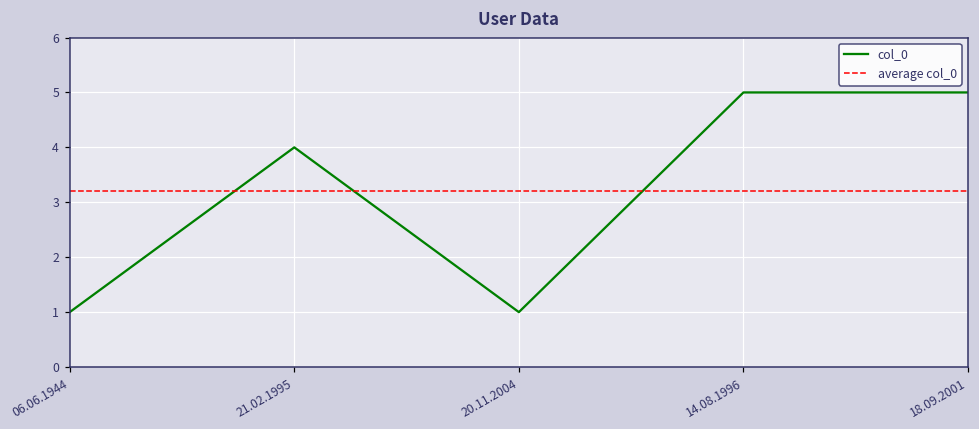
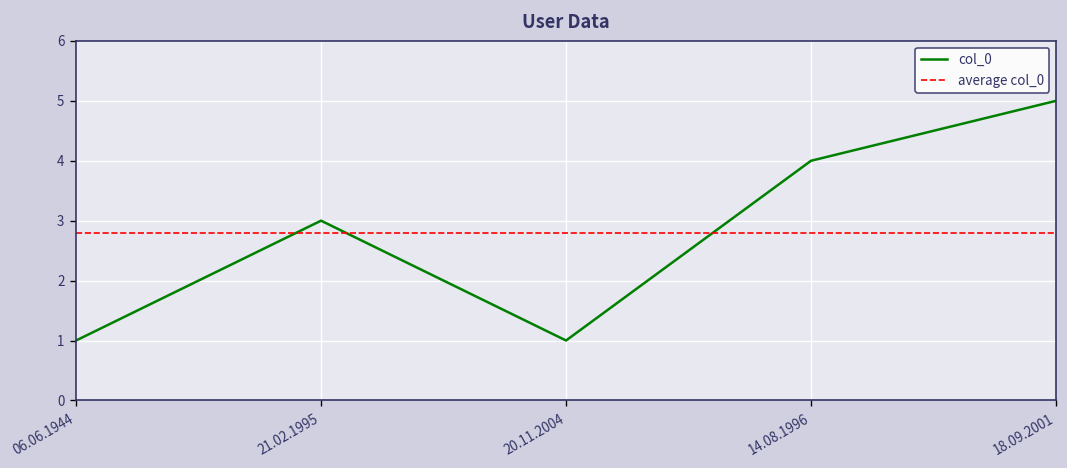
21.02.1995: 4 -> 3
14.08.1996: 5 -> 4
